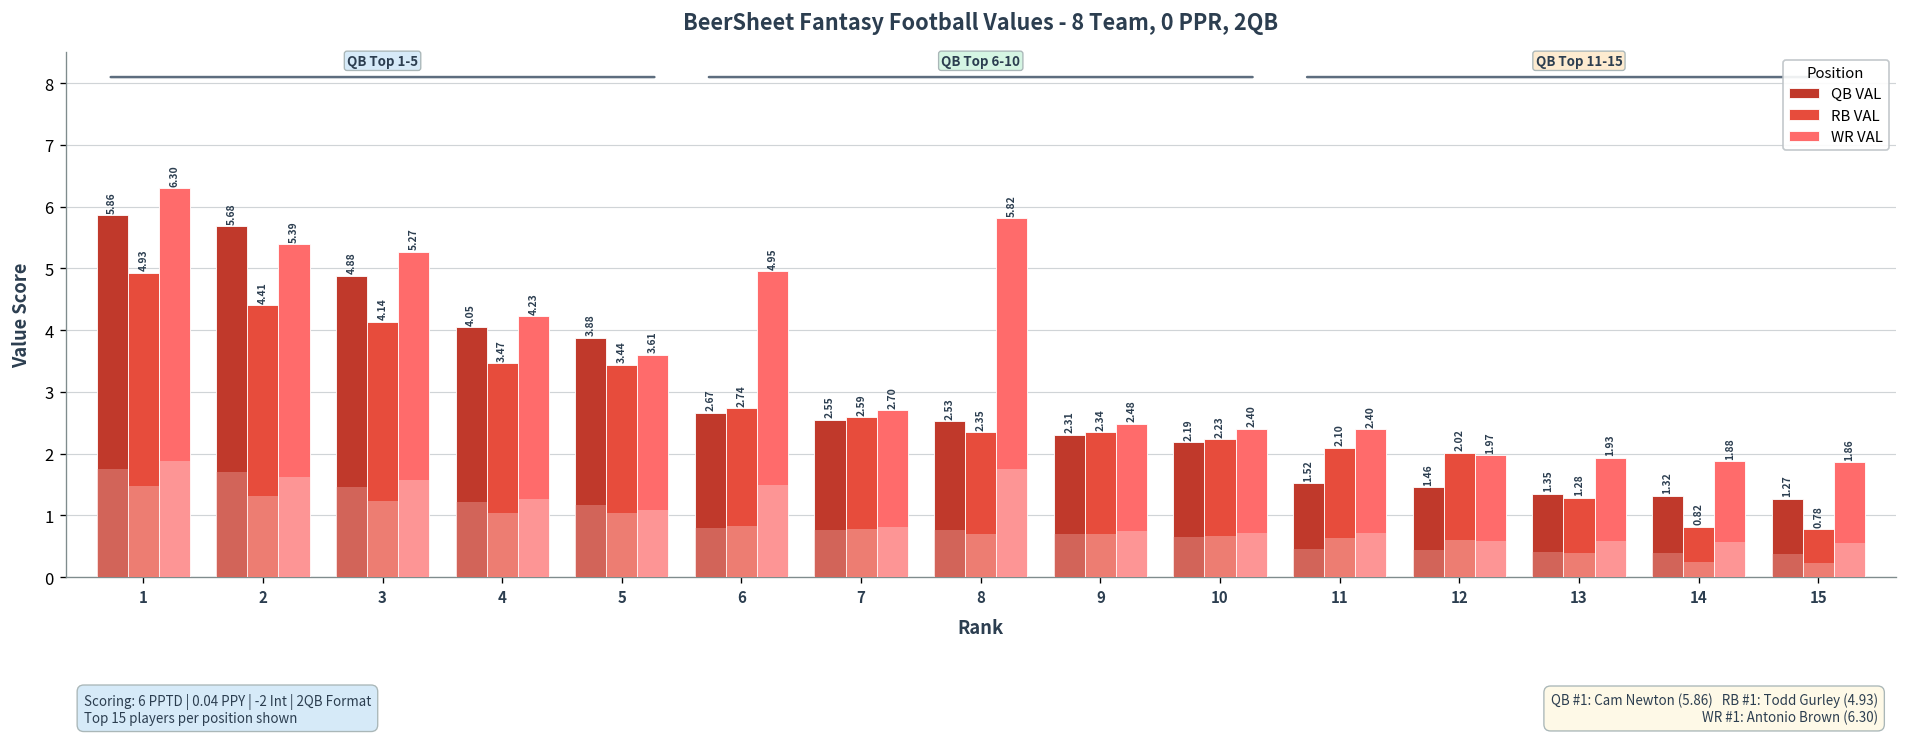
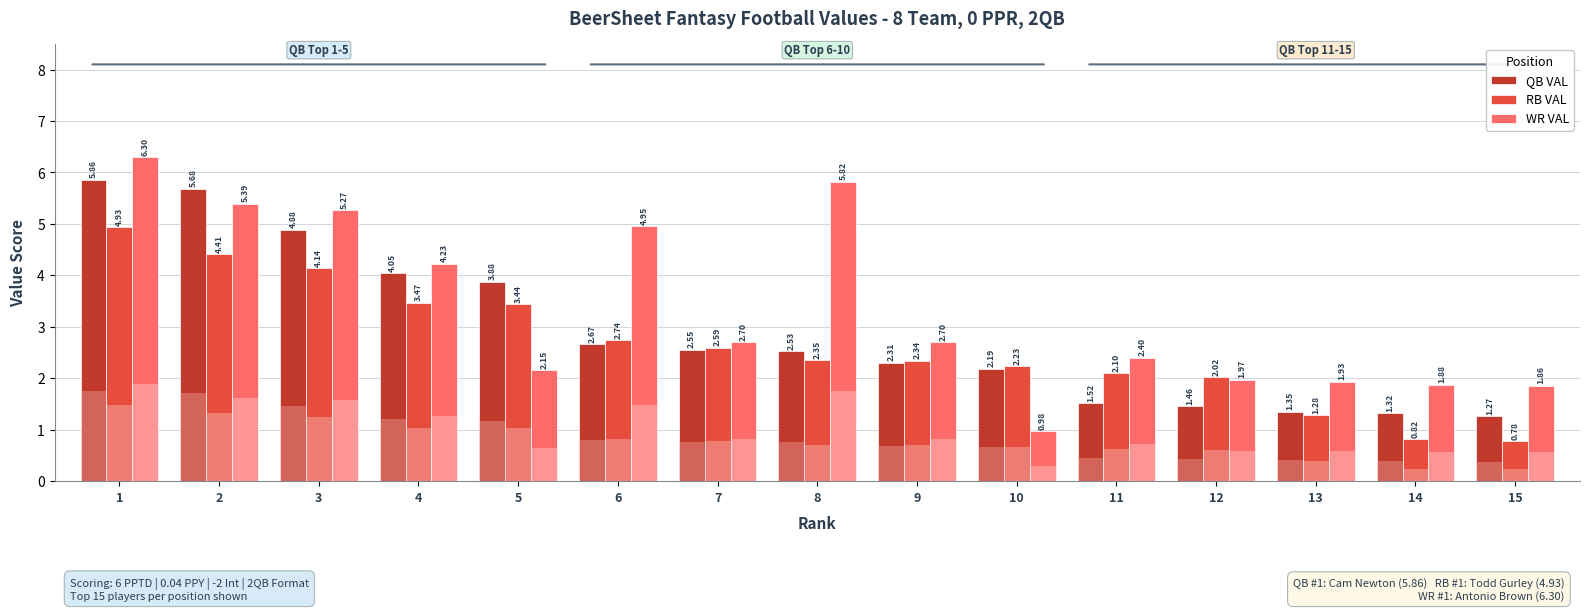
WR VAL, 5: 3.61 -> 2.15
WR VAL, 9: 2.48 -> 2.70
WR VAL, 10: 2.40 -> 0.98
